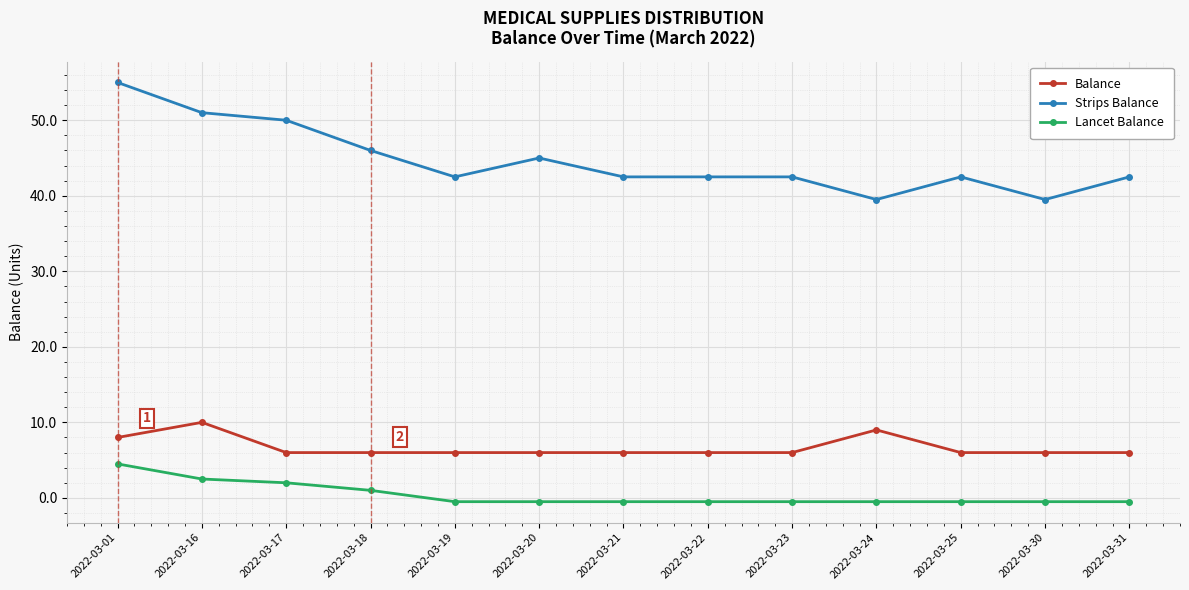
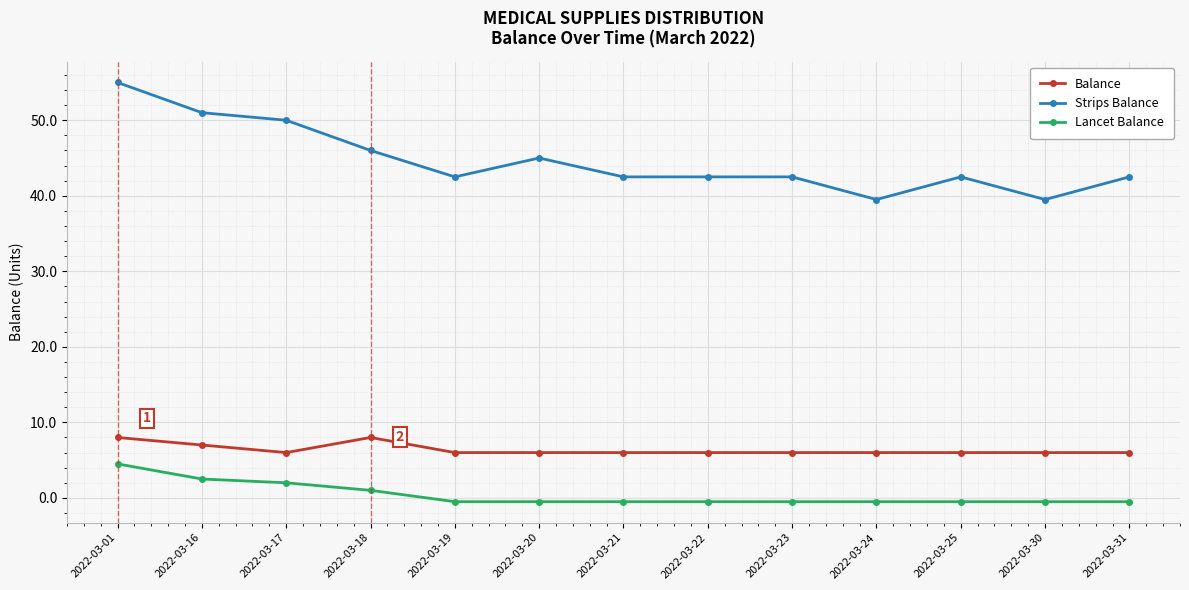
Balance, 2022-03-16: 10 -> 7
Balance, 2022-03-18: 6 -> 8
Balance, 2022-03-24: 9 -> 6
